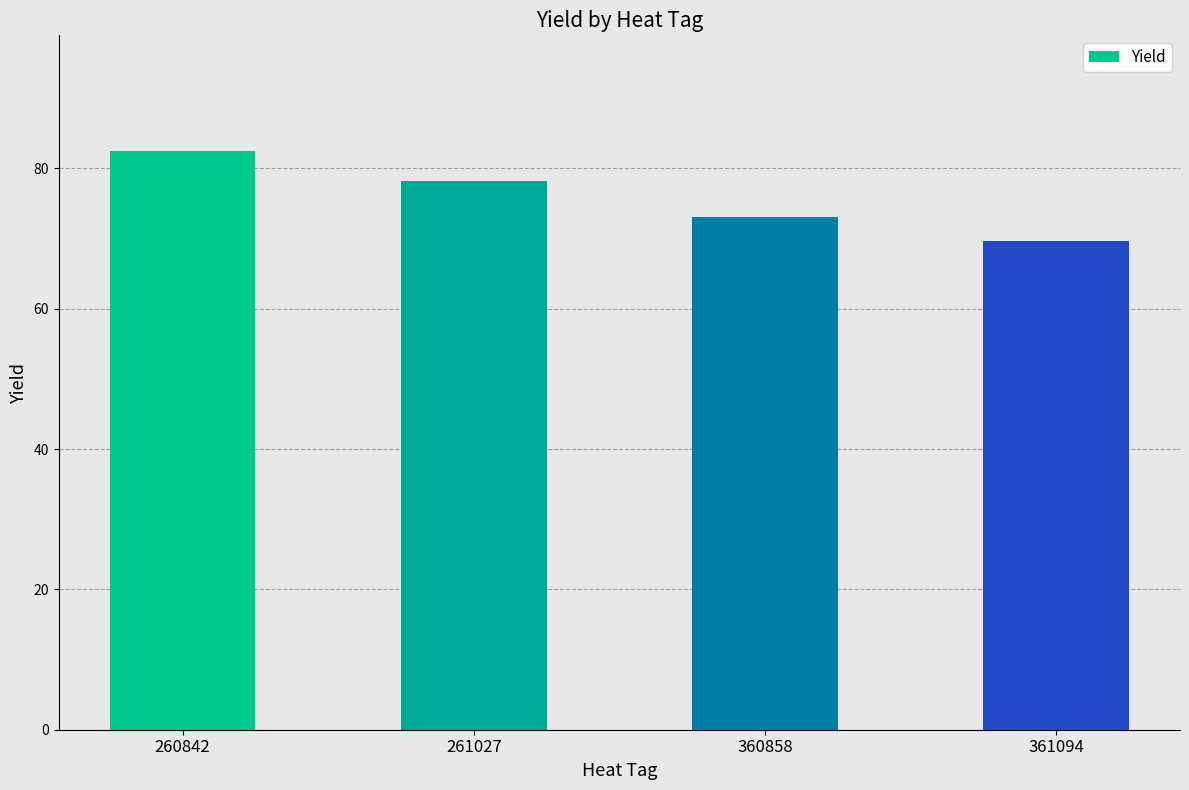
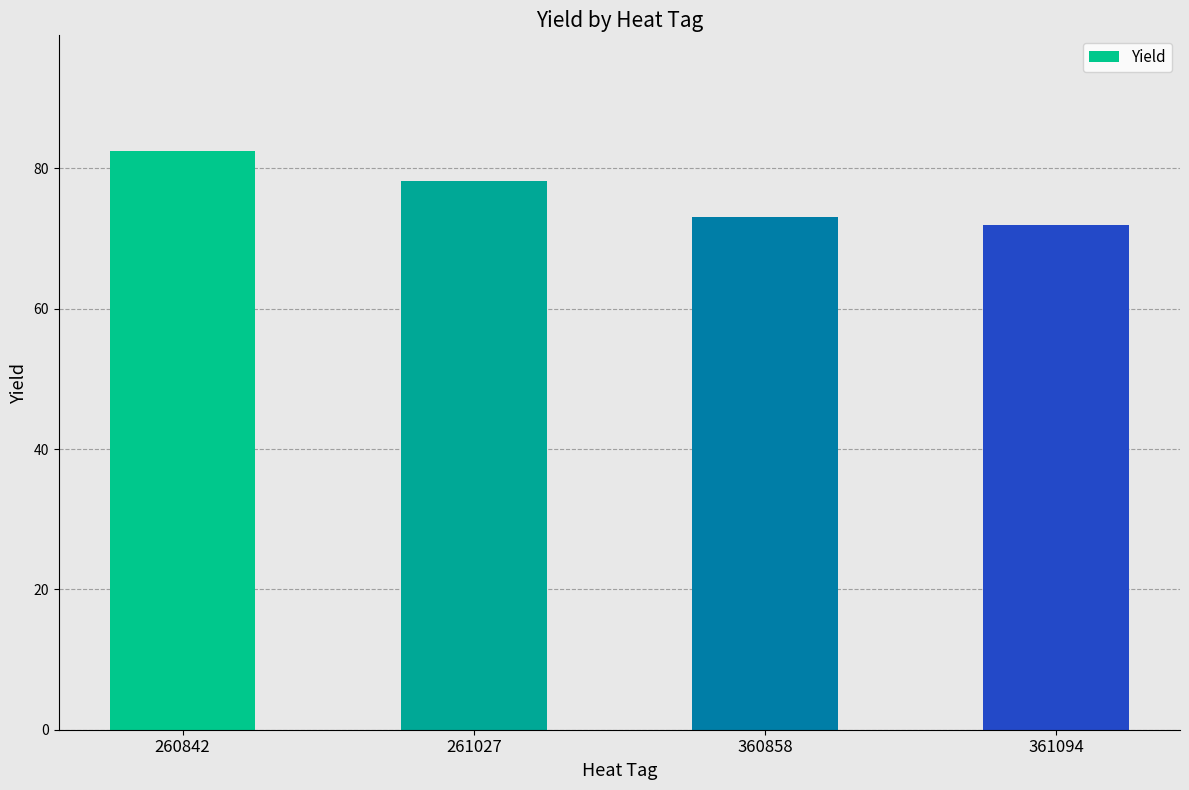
361094: 70 -> 72
